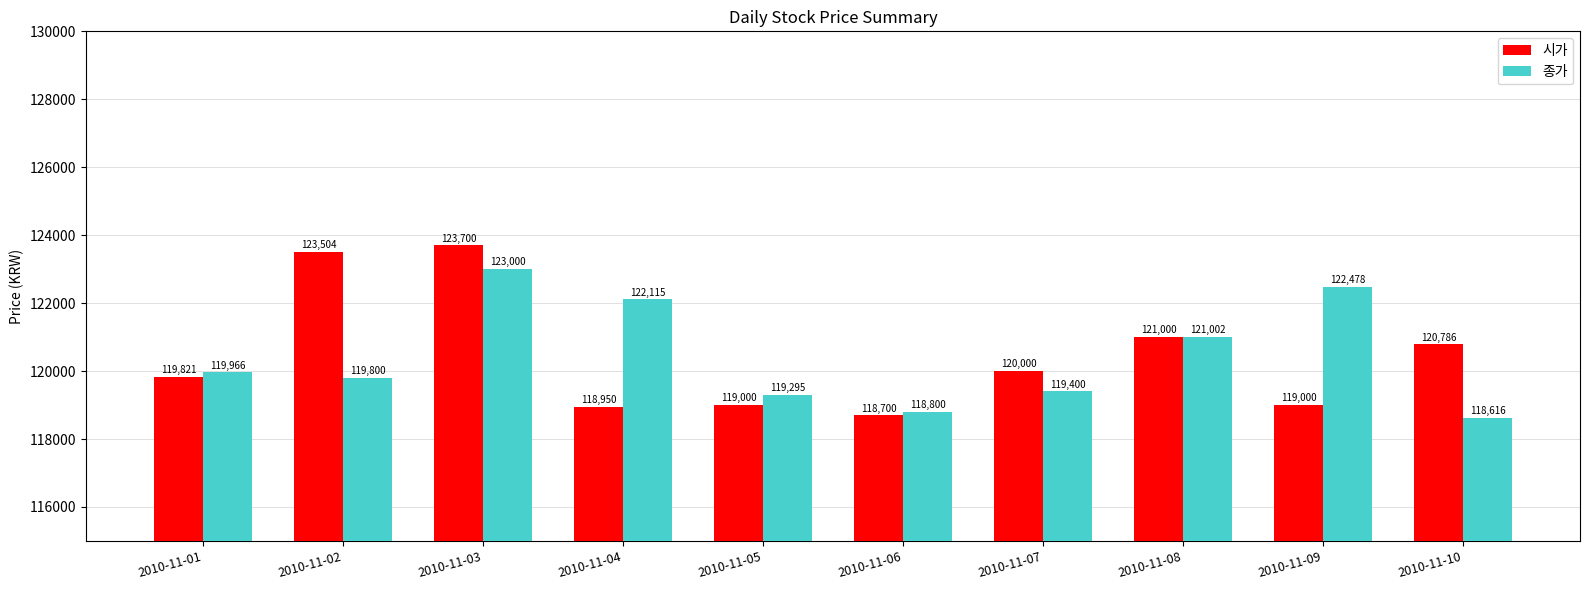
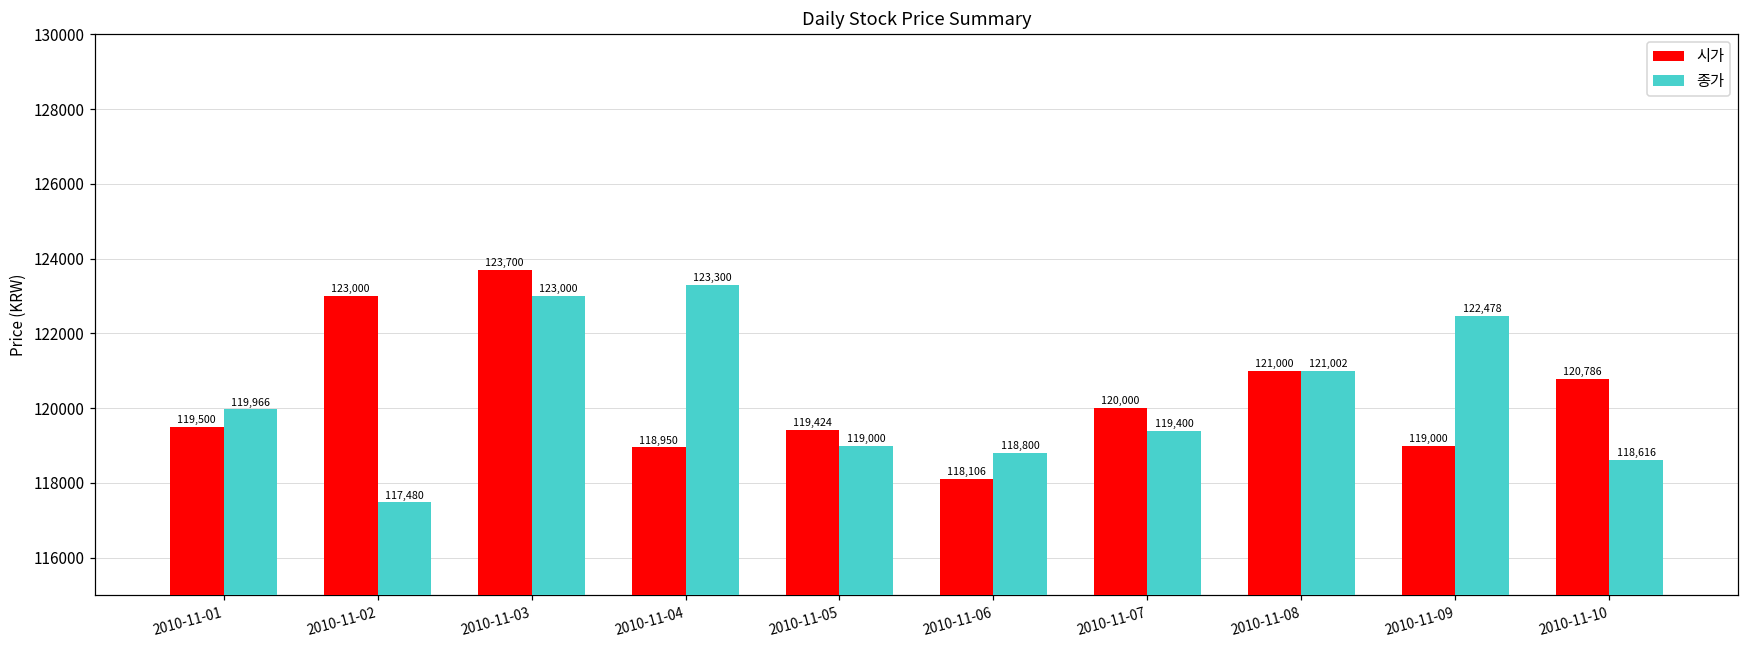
시가, 2010-11-01: 119,821 -> 119,500
시가, 2010-11-02: 123,504 -> 123,000
종가, 2010-11-02: 119,800 -> 117,480
종가, 2010-11-04: 122,115 -> 123,300
시가, 2010-11-05: 119,000 -> 119,424
종가, 2010-11-05: 119,295 -> 119,000
시가, 2010-11-06: 118,700 -> 118,106
